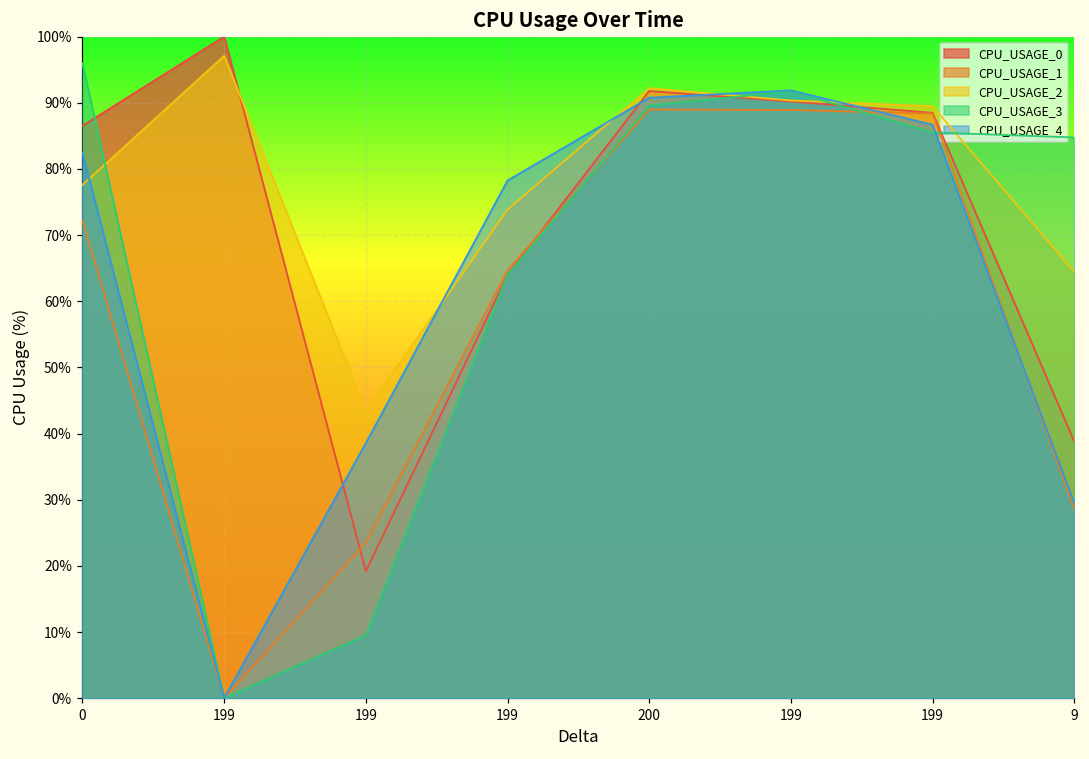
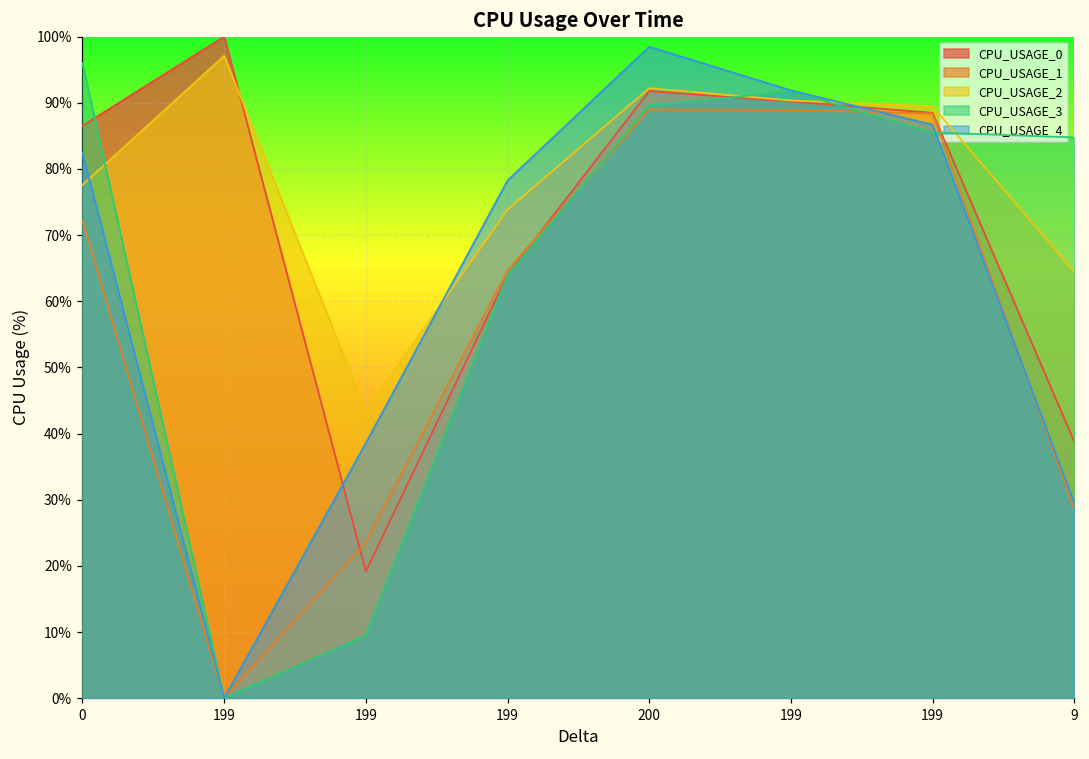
CPU_USAGE_4, 200: 91% -> 98%
